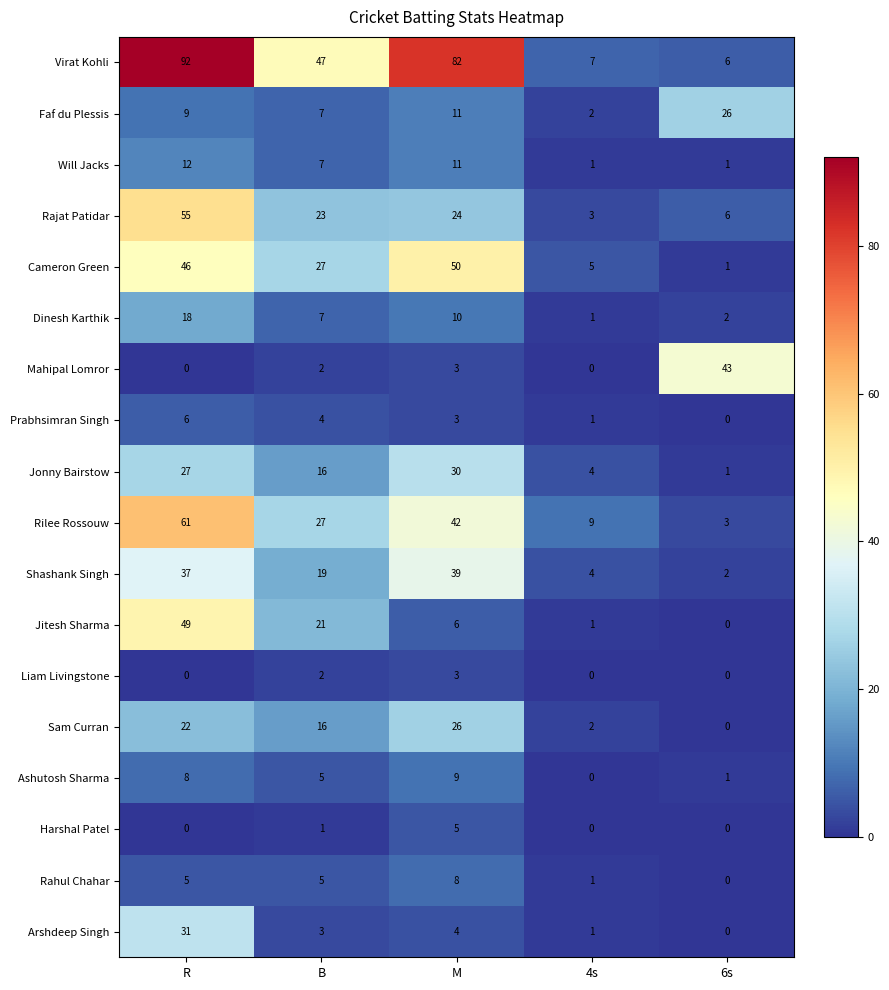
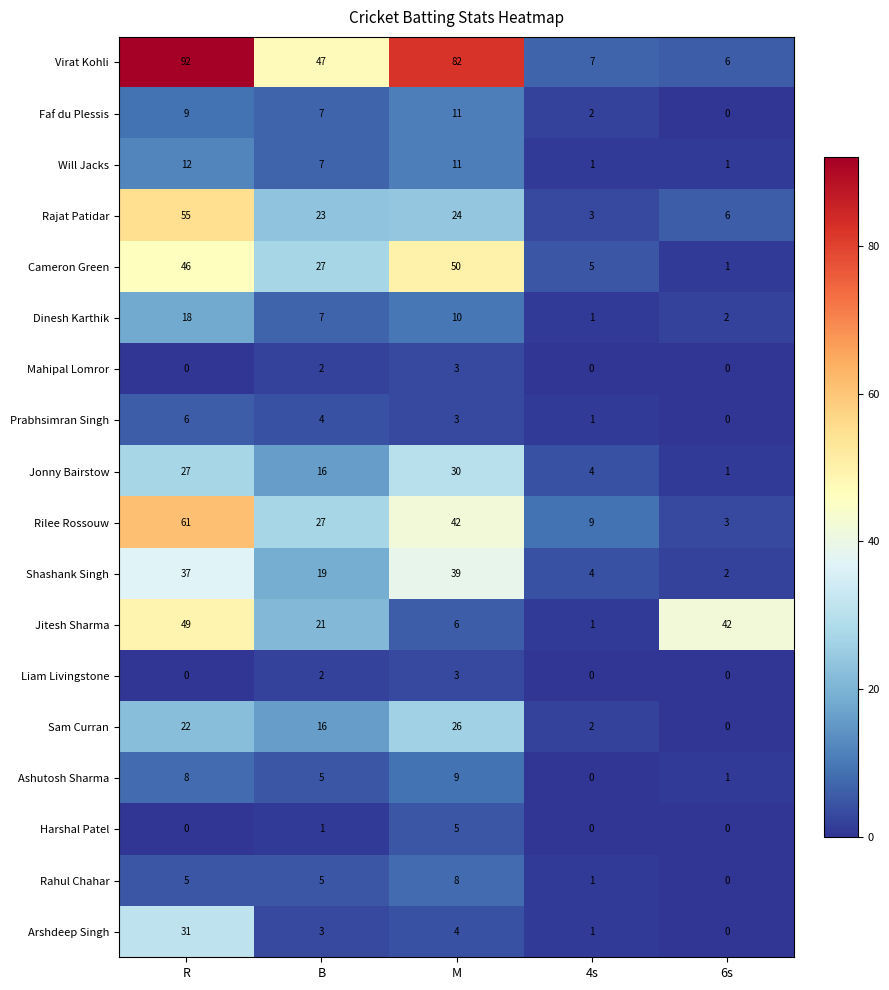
Faf du Plessis, 6s: 26 -> 0
Mahipal Lomror, 6s: 43 -> 0
Jitesh Sharma, 6s: 0 -> 42
